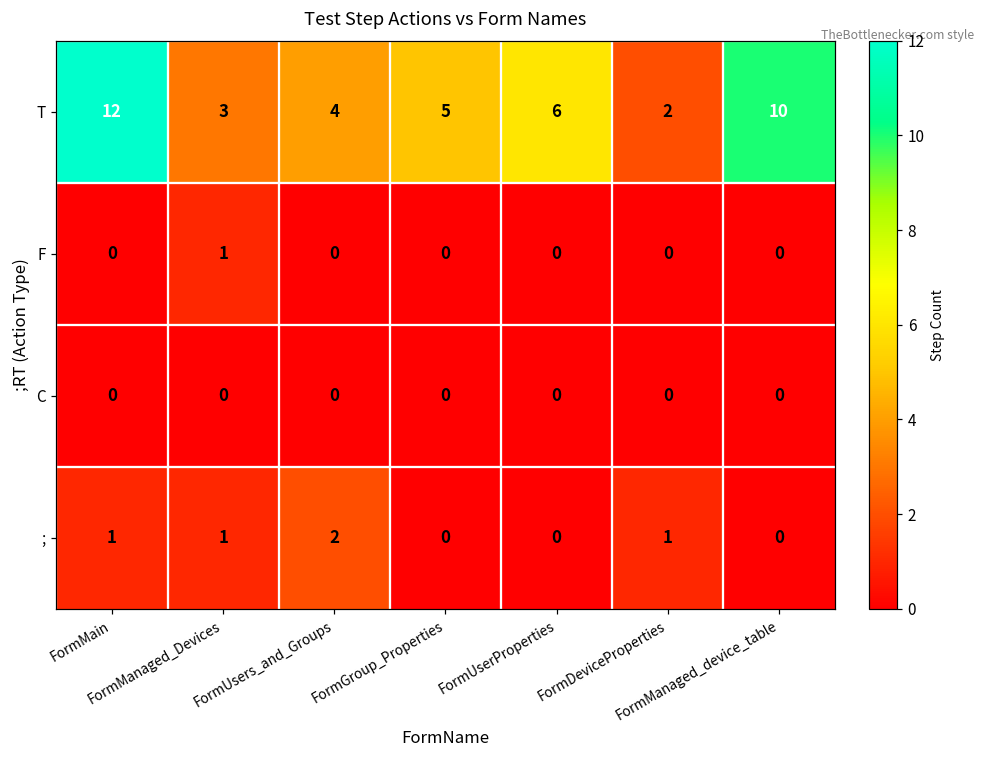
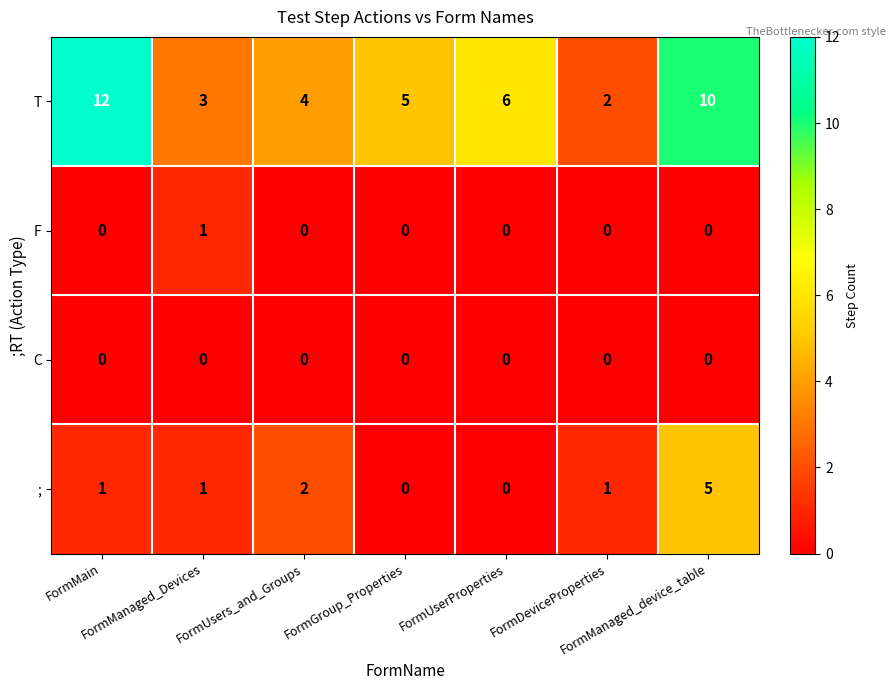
;, FormManaged_device_table: 0 -> 5
